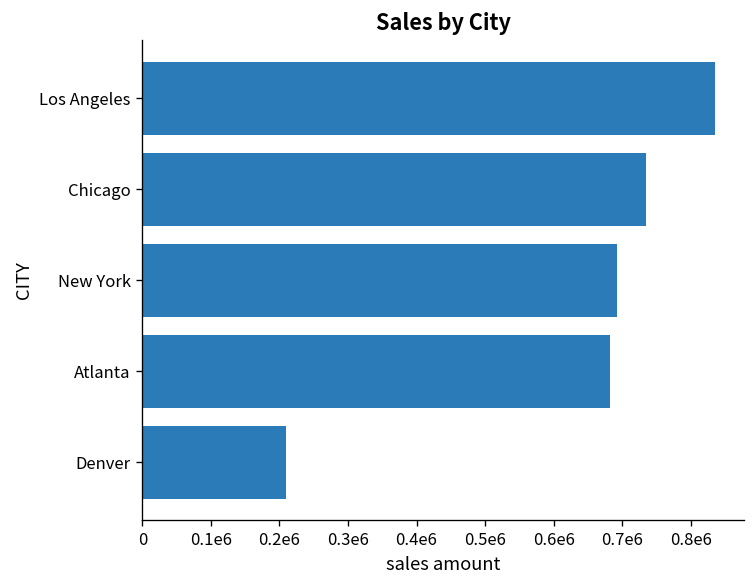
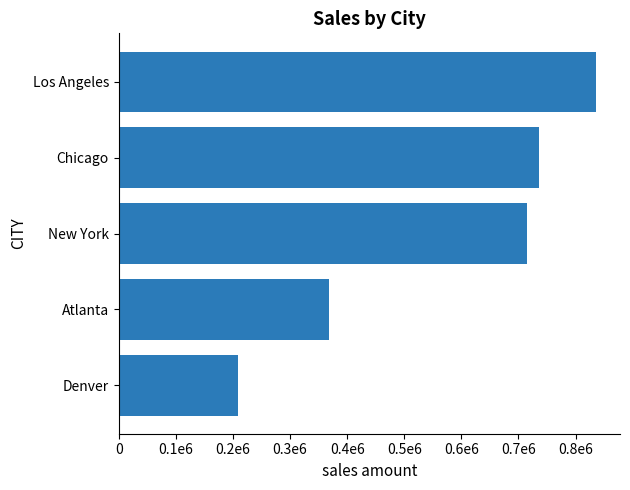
New York: 690000 -> 720000
Atlanta: 680000 -> 370000
